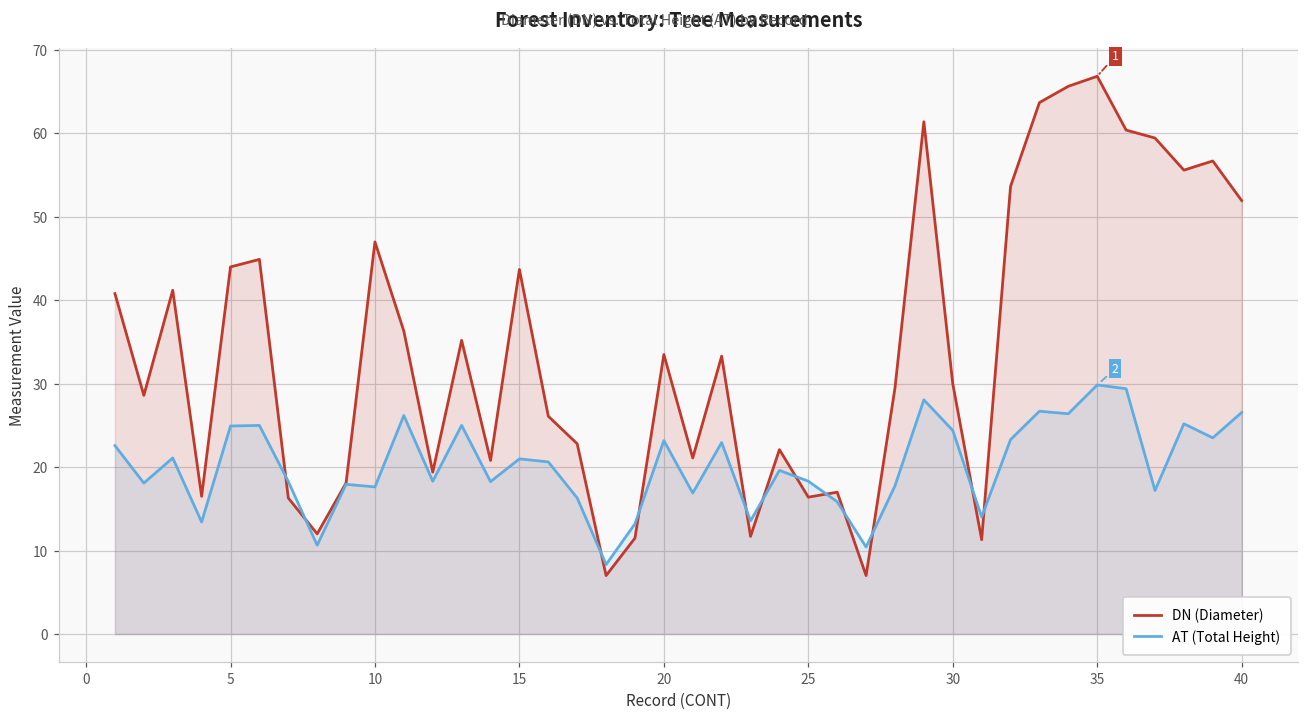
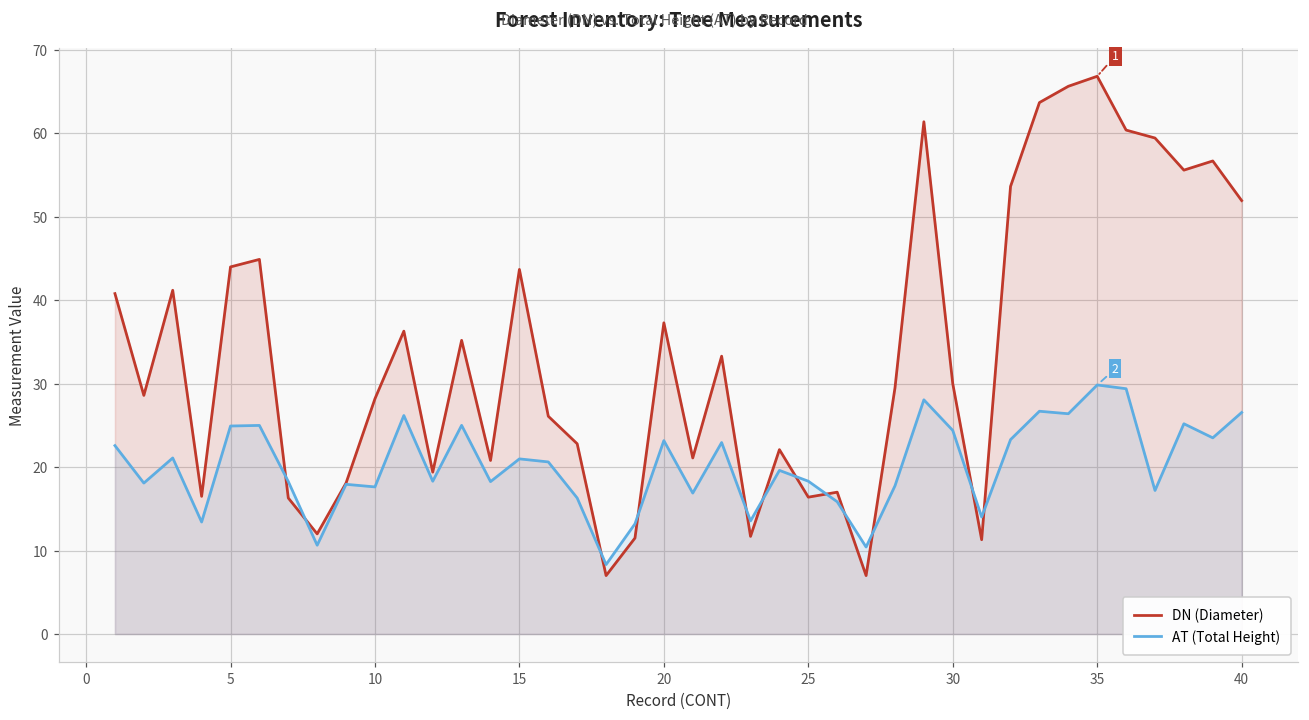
DN (Diameter), 10: 47 -> 28
DN (Diameter), 20: 34 -> 37
